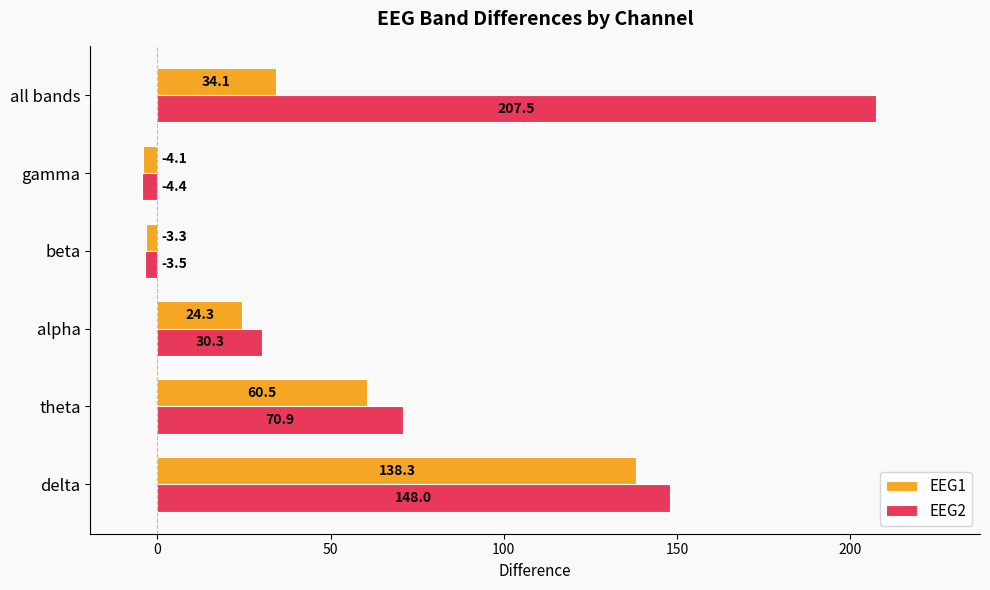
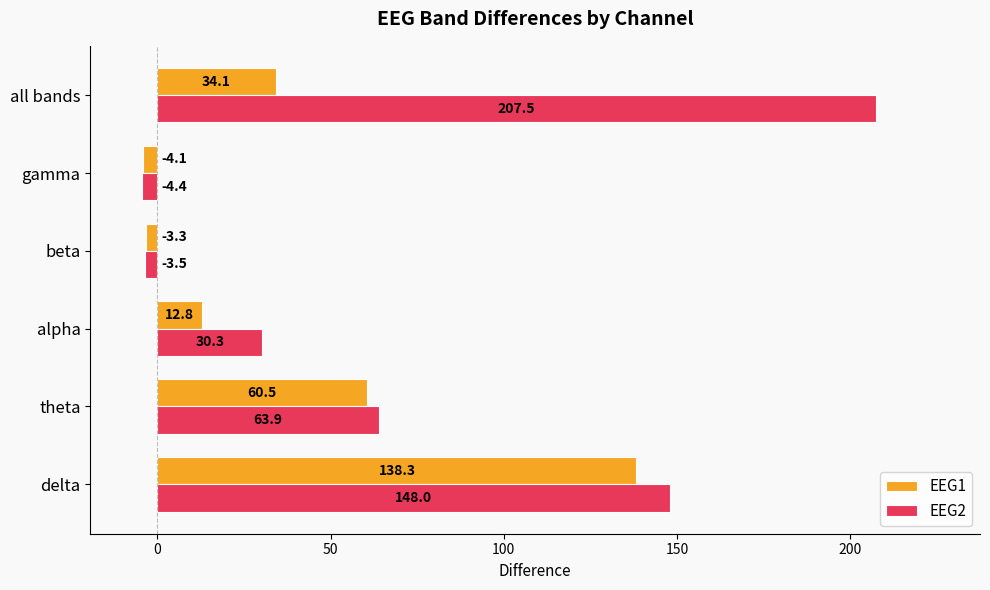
EEG1, alpha: 24.3 -> 12.8
EEG2, theta: 70.9 -> 63.9
